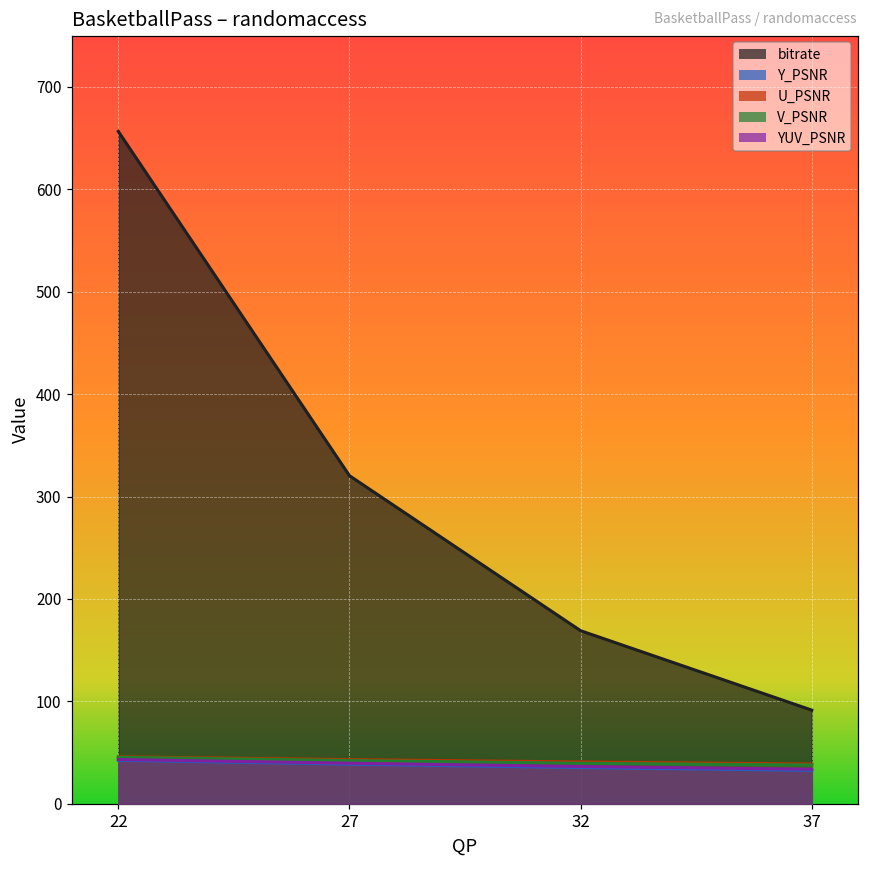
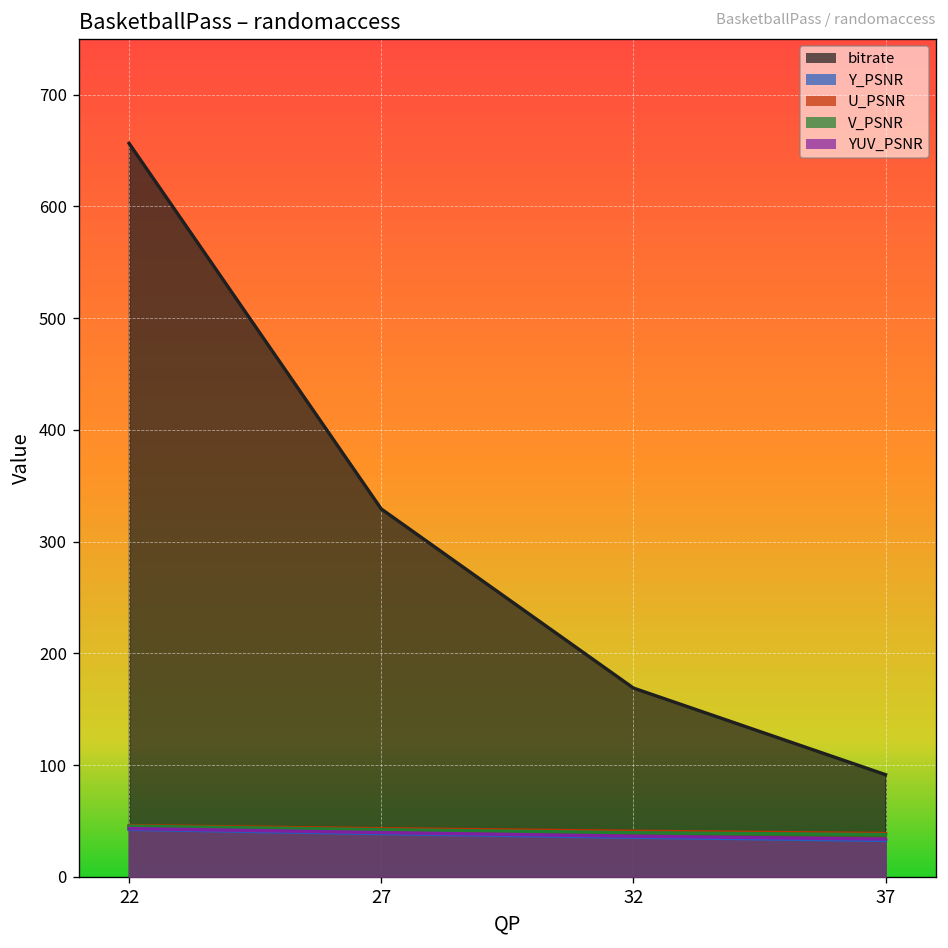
bitrate, 27: 320 -> 330
